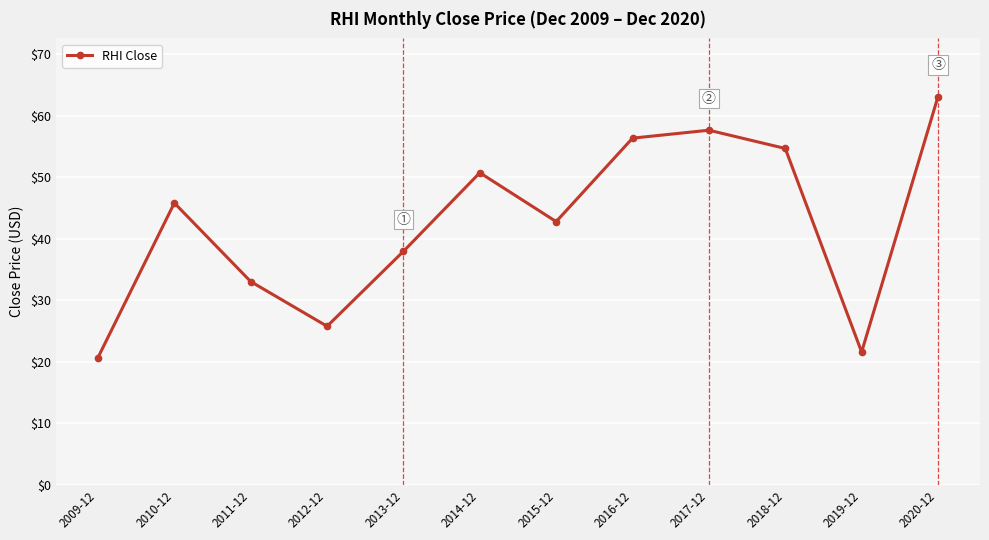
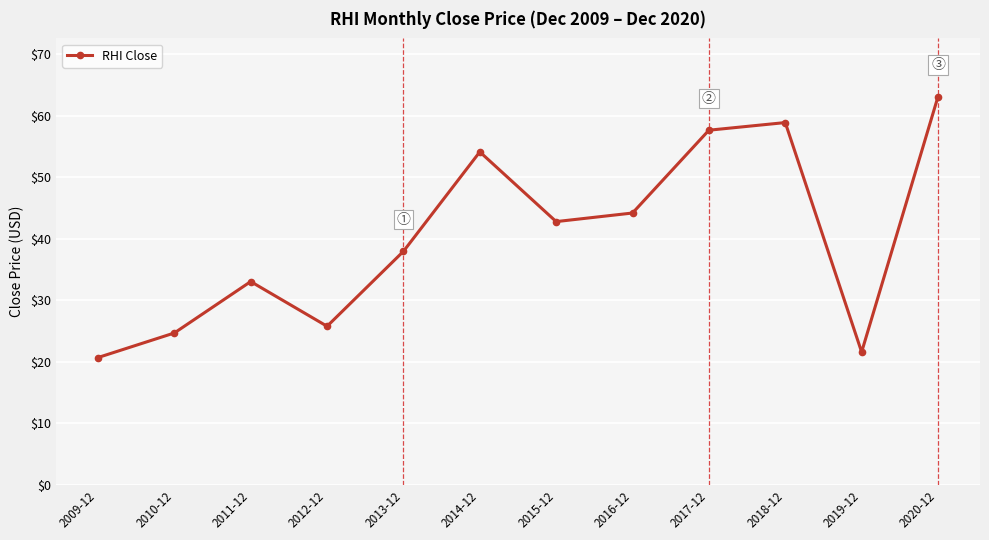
2010-12: $46 -> $25
2014-12: $51 -> $54
2016-12: $56 -> $44
2018-12: $55 -> $59
